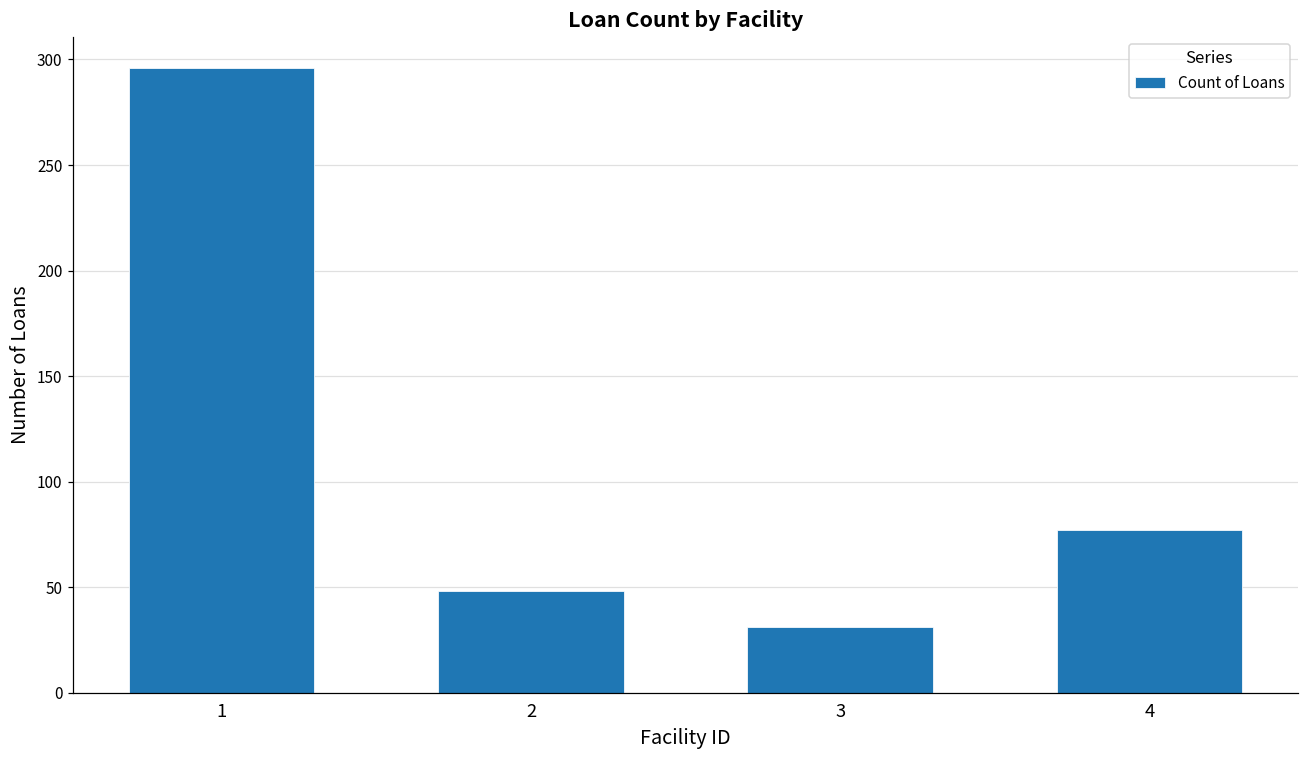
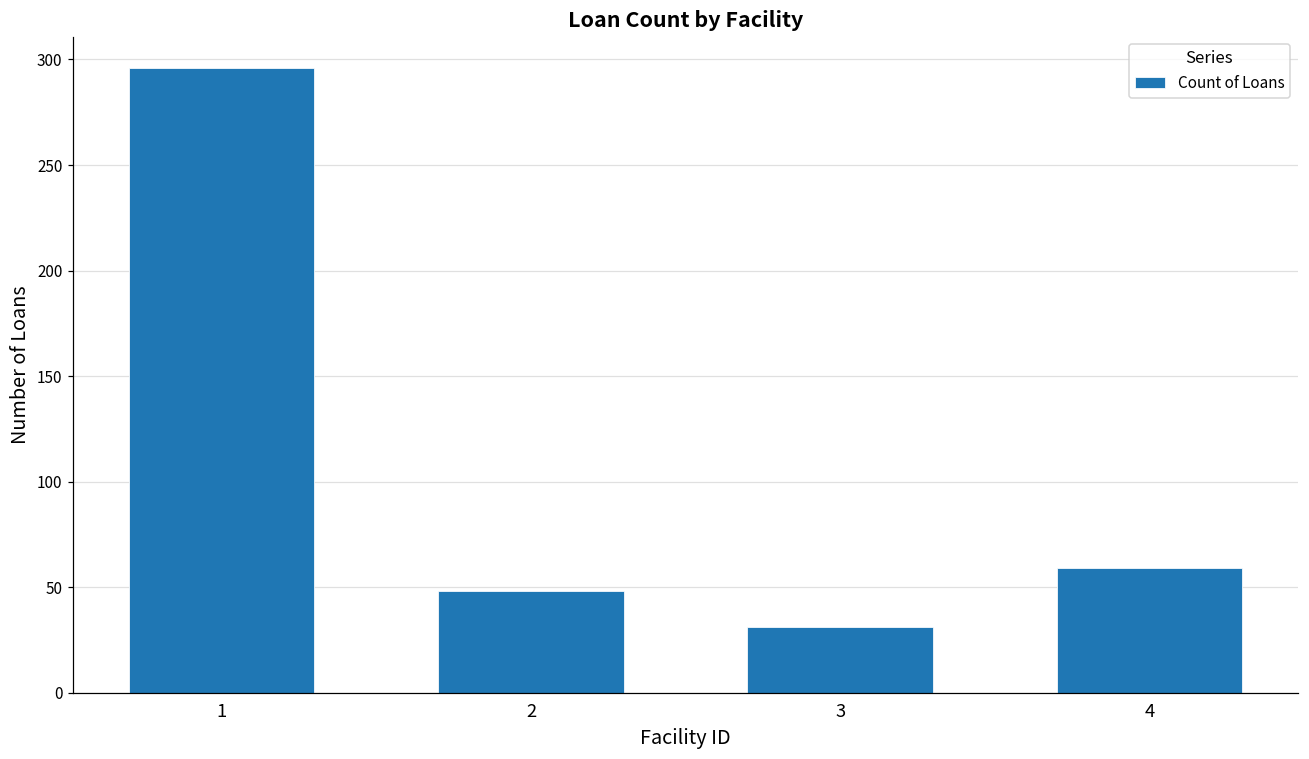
4: 77 -> 59
